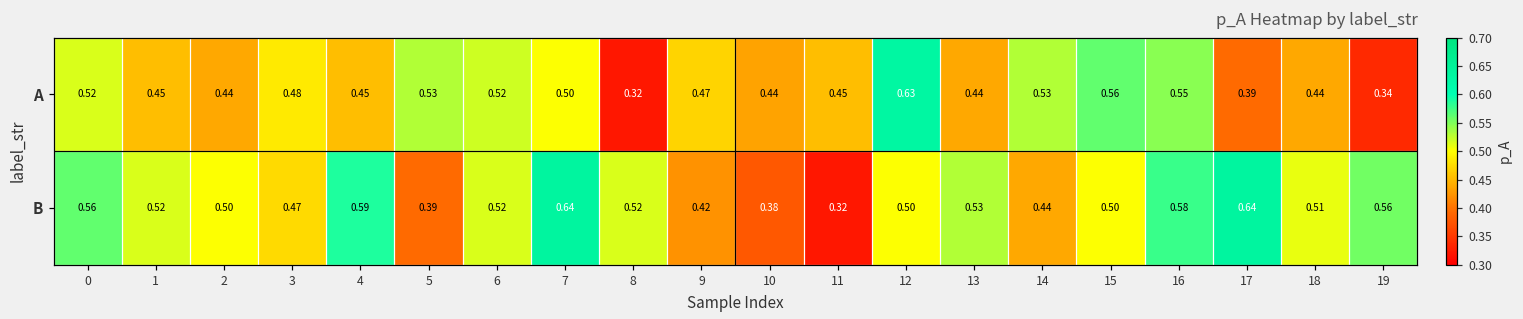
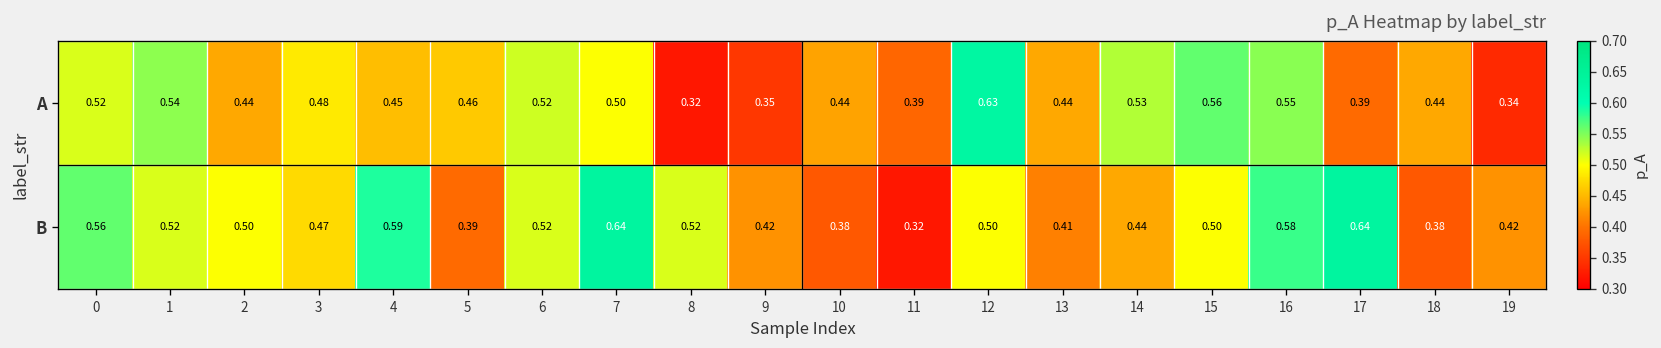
A, 1: 0.45 -> 0.54
A, 5: 0.53 -> 0.46
A, 9: 0.47 -> 0.35
A, 11: 0.45 -> 0.39
B, 13: 0.53 -> 0.41
B, 18: 0.51 -> 0.38
B, 19: 0.56 -> 0.42
